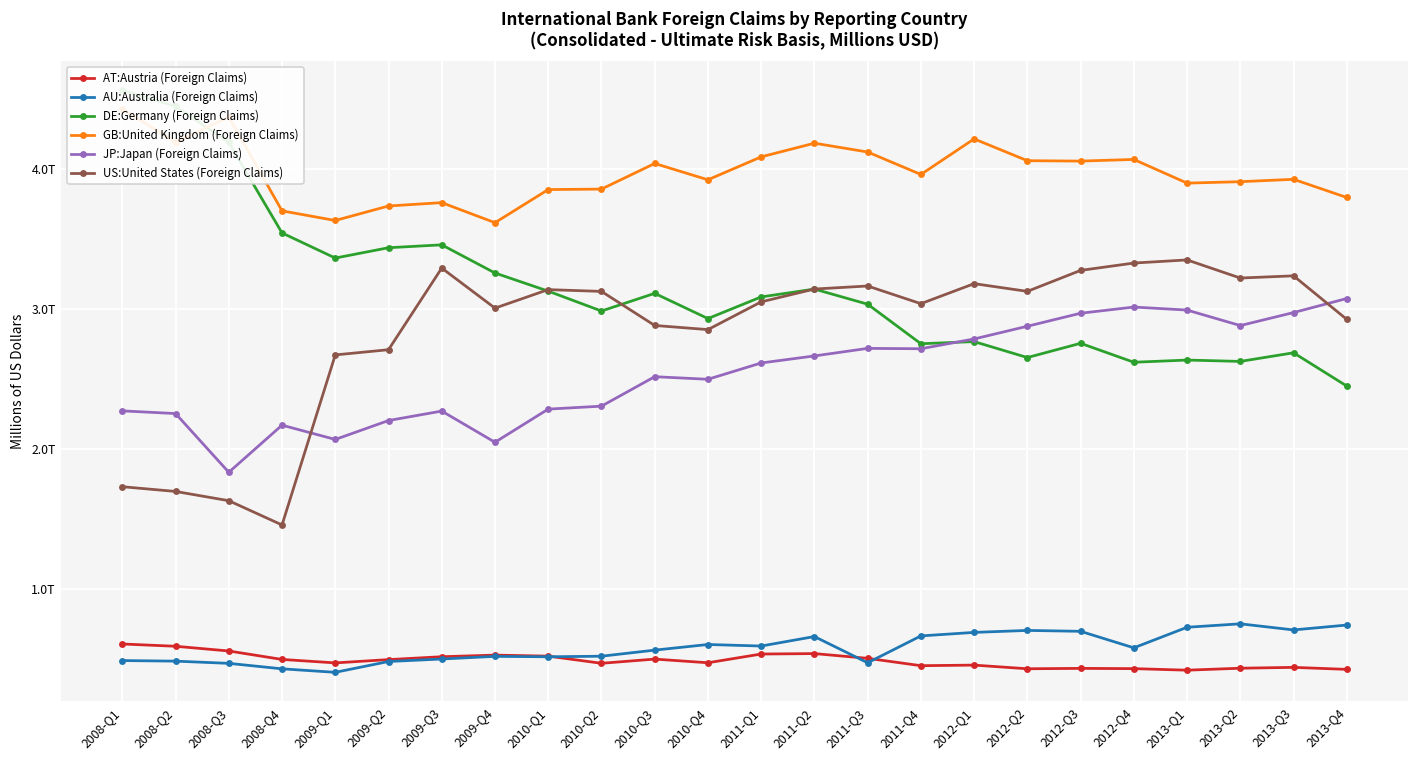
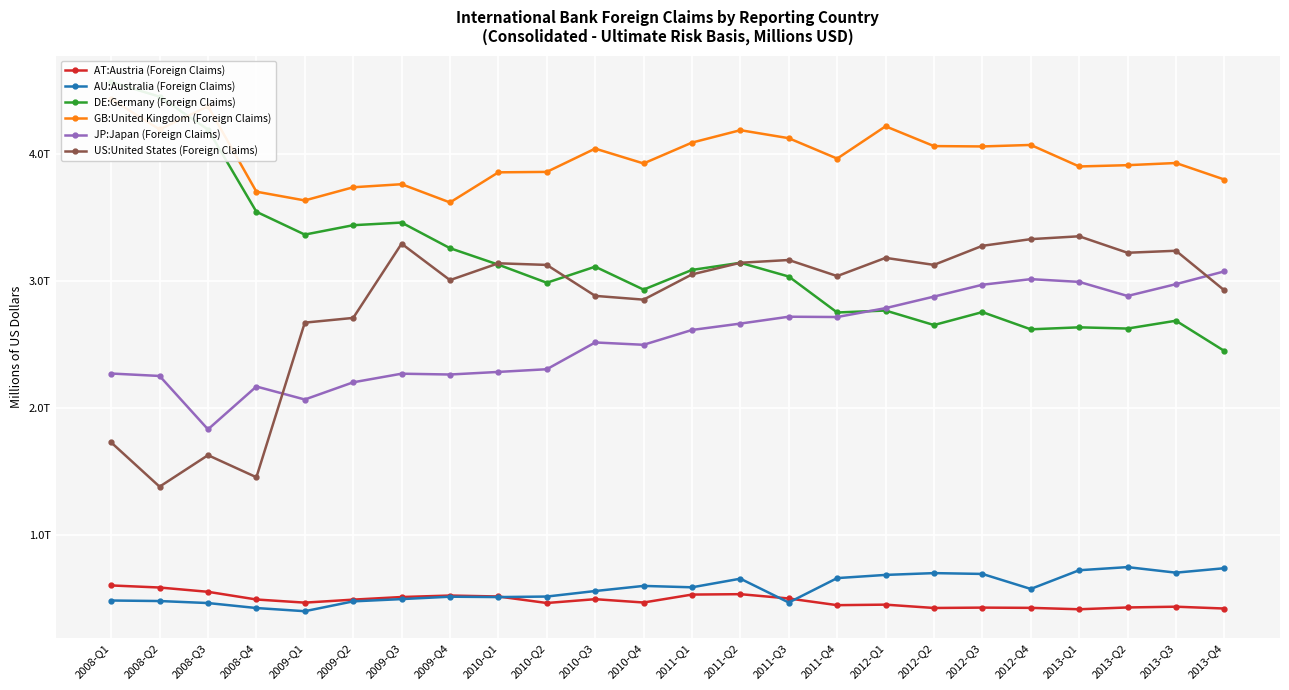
US:United States (Foreign Claims), 2008-Q2: 1.69T -> 1.38T
JP:Japan (Foreign Claims), 2009-Q4: 2.05T -> 2.26T
